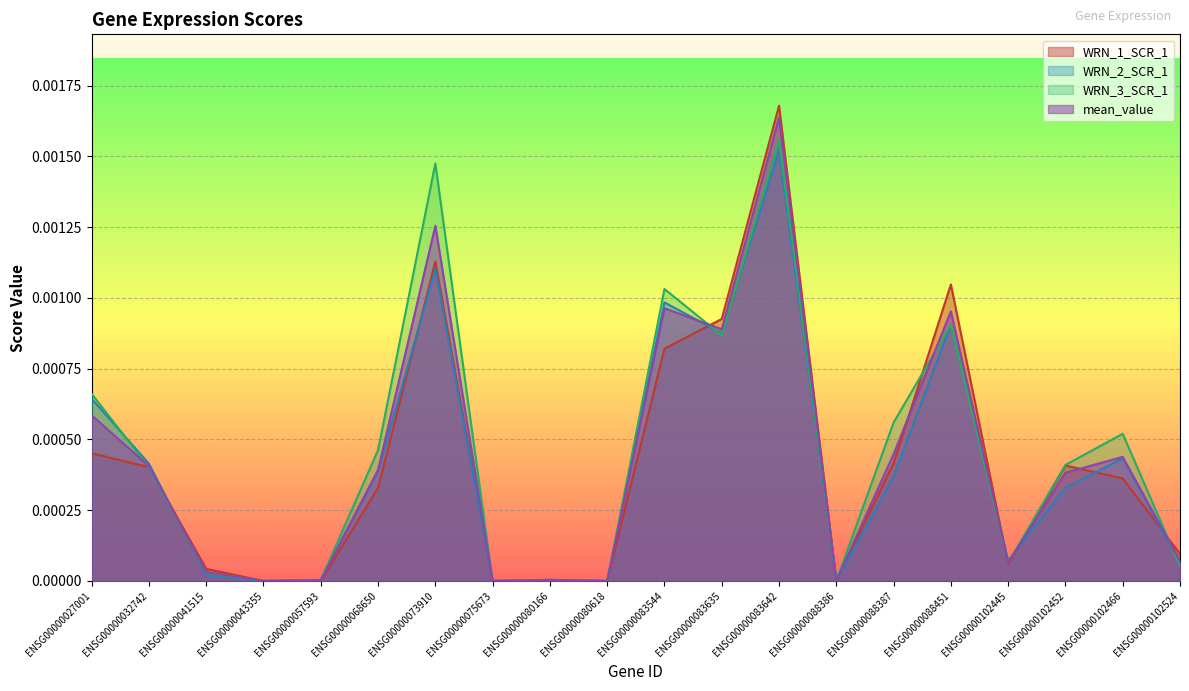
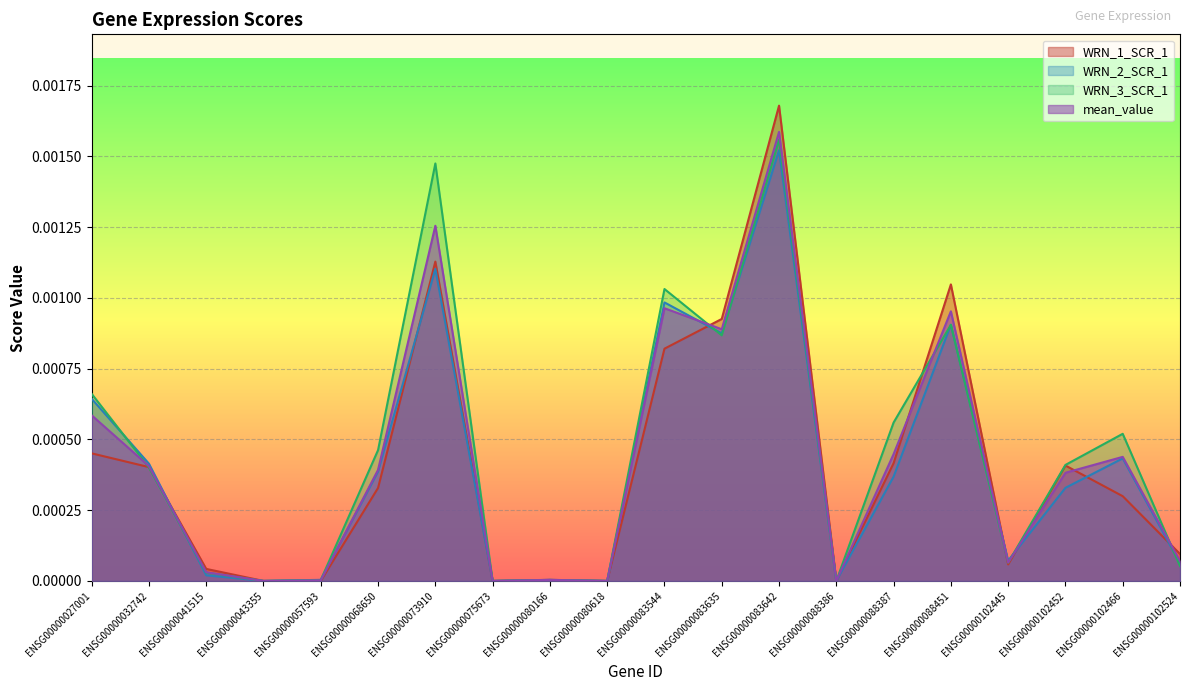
mean_value, ENSG00000083642: 0.00164 -> 0.00159
WRN_1_SCR_1, ENSG00000102466: 0.00036 -> 0.00030
